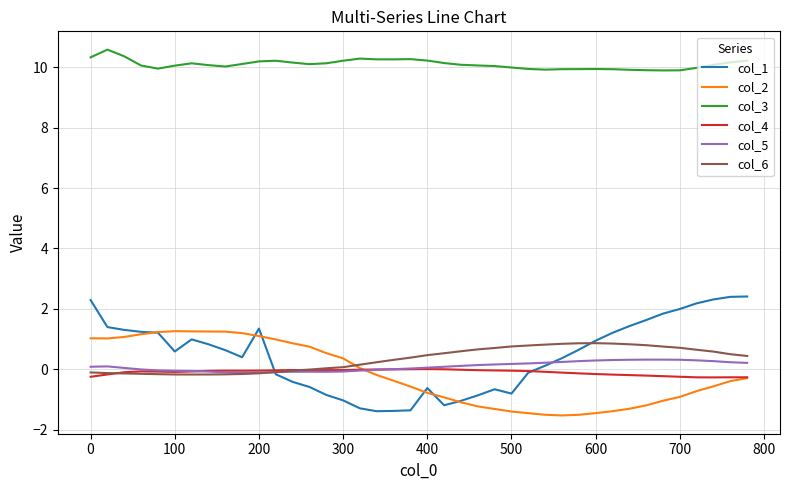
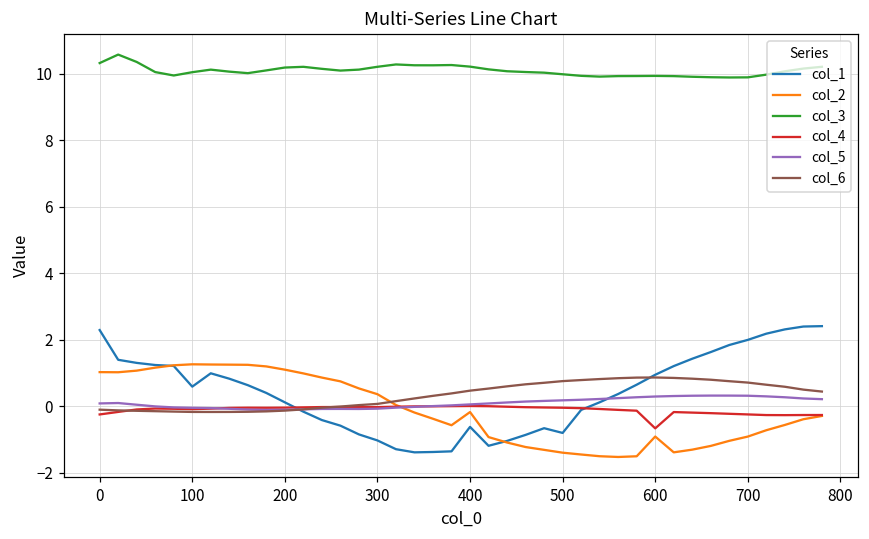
col_1, 200: 1.4 -> 0.1
col_2, 400: -0.8 -> -0.2
col_2, 600: -1.4 -> -0.9
col_4, 600: -0.2 -> -0.7
